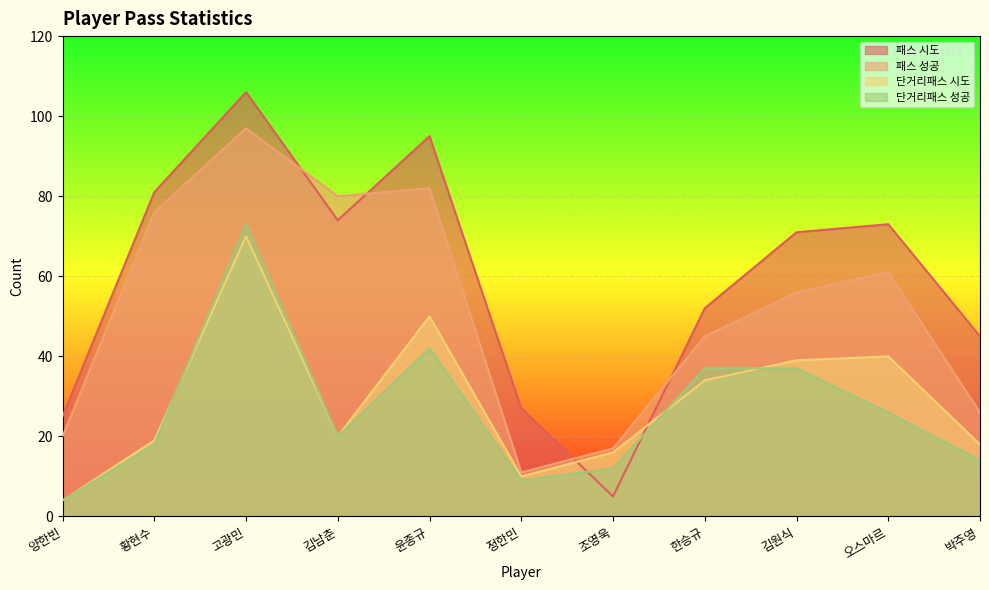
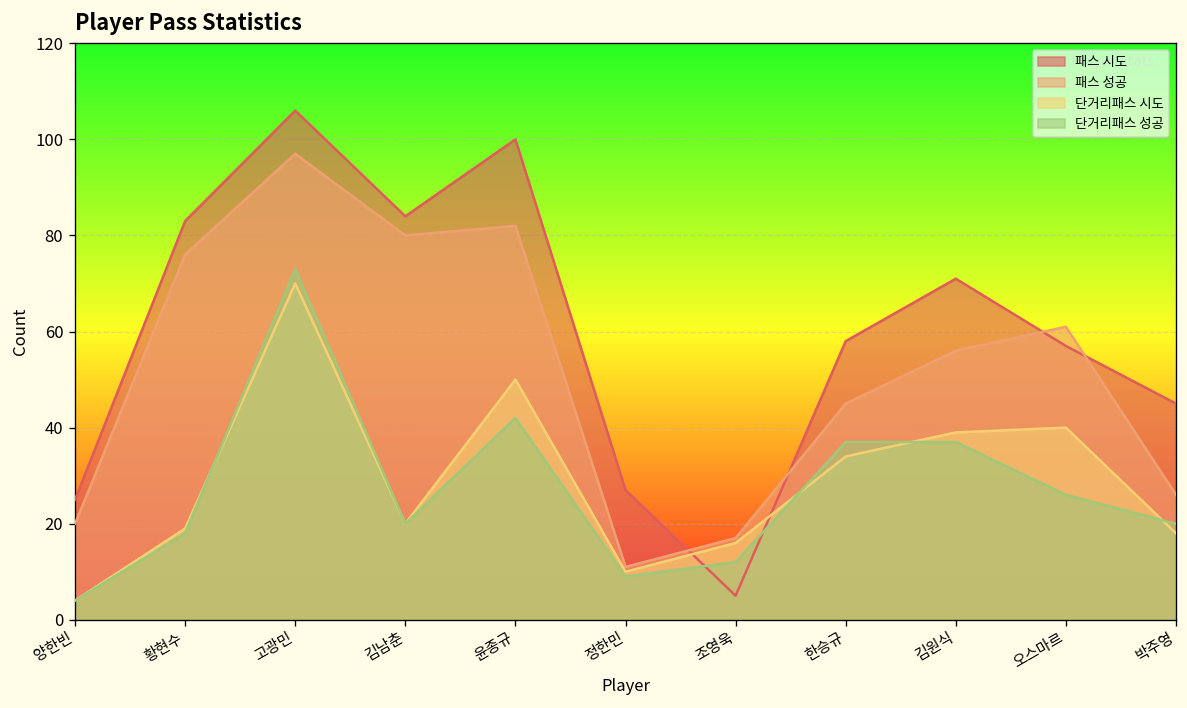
패스 시도, 황현수: 81 -> 83
패스 시도, 김남춘: 74 -> 84
패스 시도, 윤종규: 95 -> 100
패스 시도, 한승규: 52 -> 58
패스 시도, 오스마르: 73 -> 57
단거리패스 성공, 박주영: 14 -> 20
